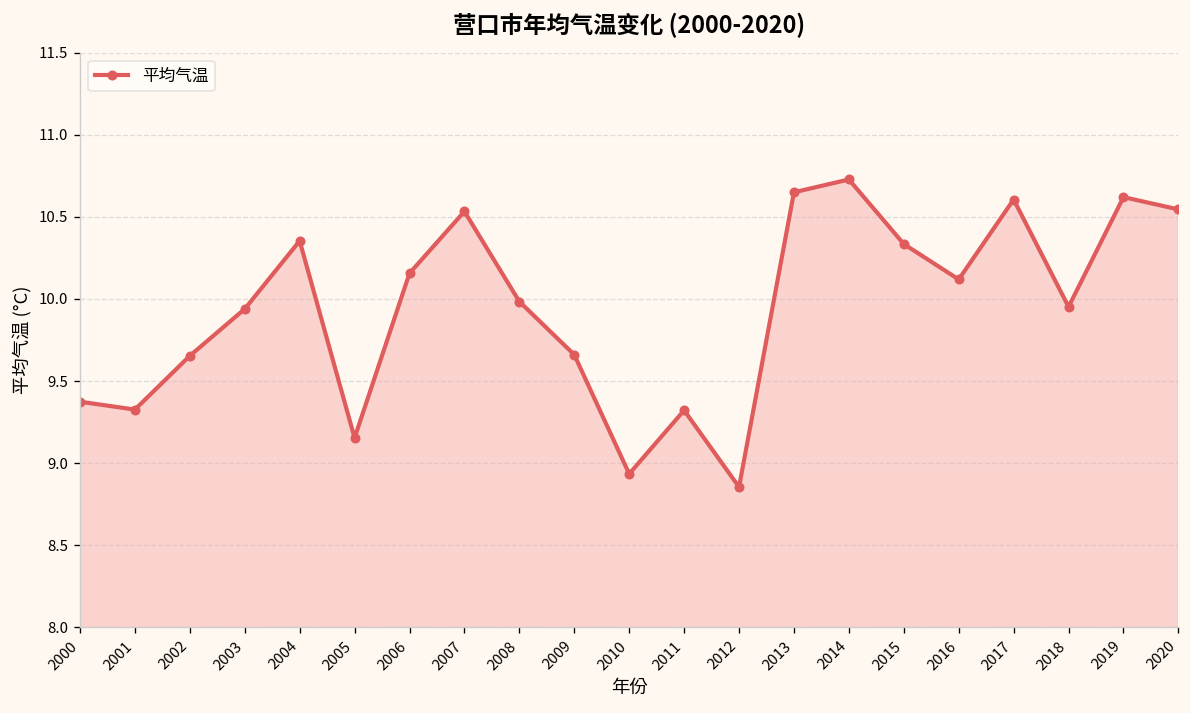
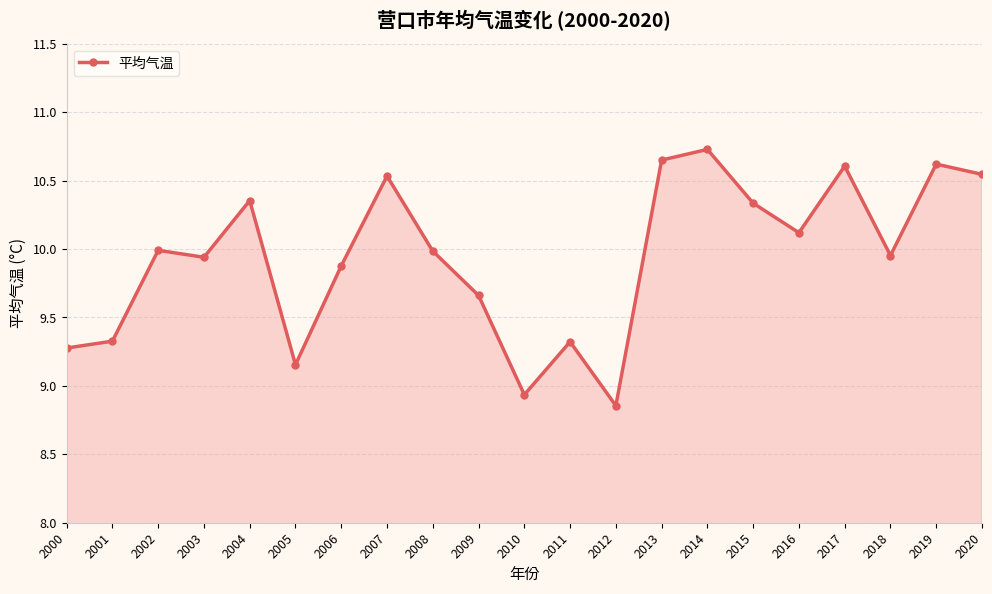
2000: 9.37 -> 9.28
2002: 9.65 -> 9.99
2006: 10.16 -> 9.88
